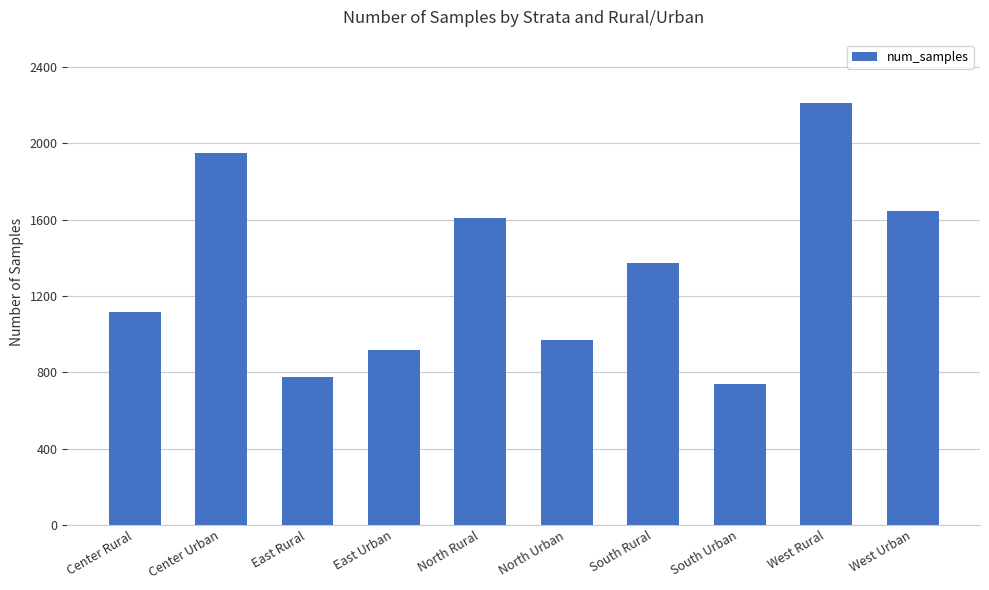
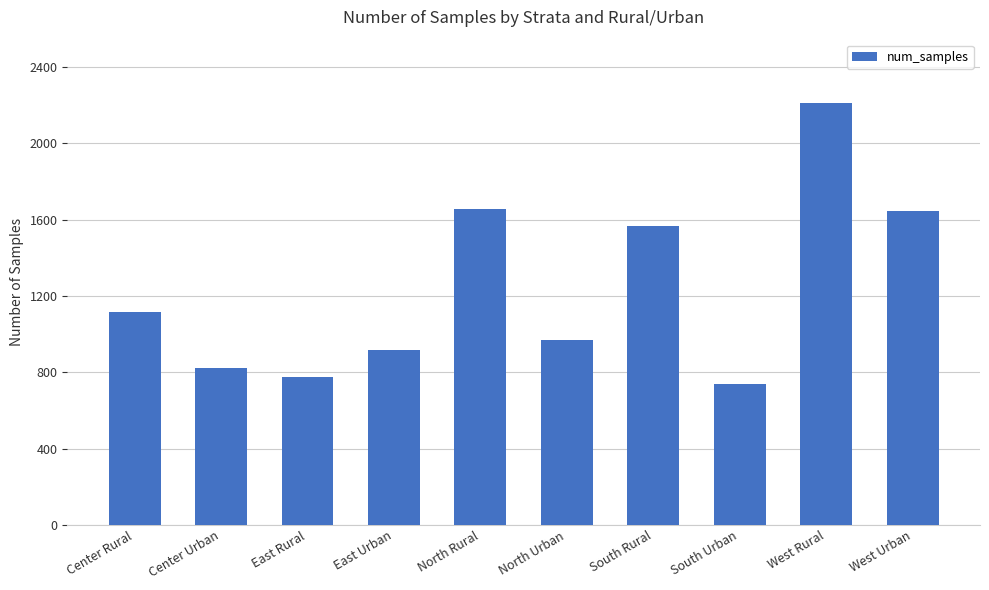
Center Urban: 1950 -> 820
North Rural: 1610 -> 1650
South Rural: 1370 -> 1570
